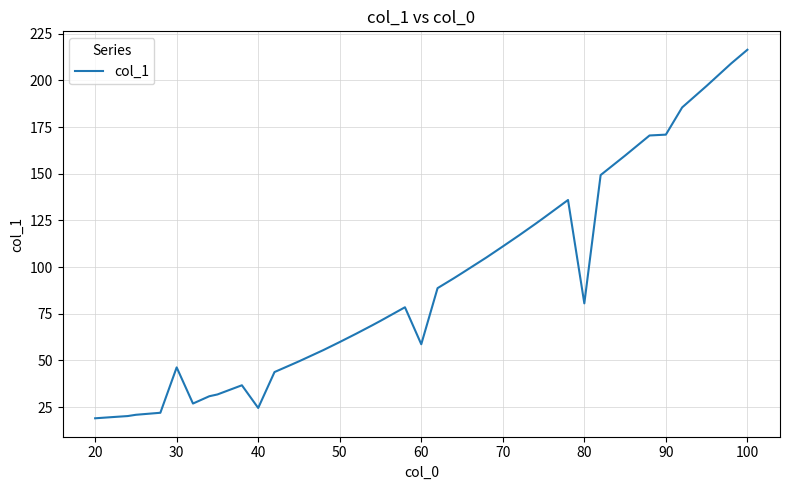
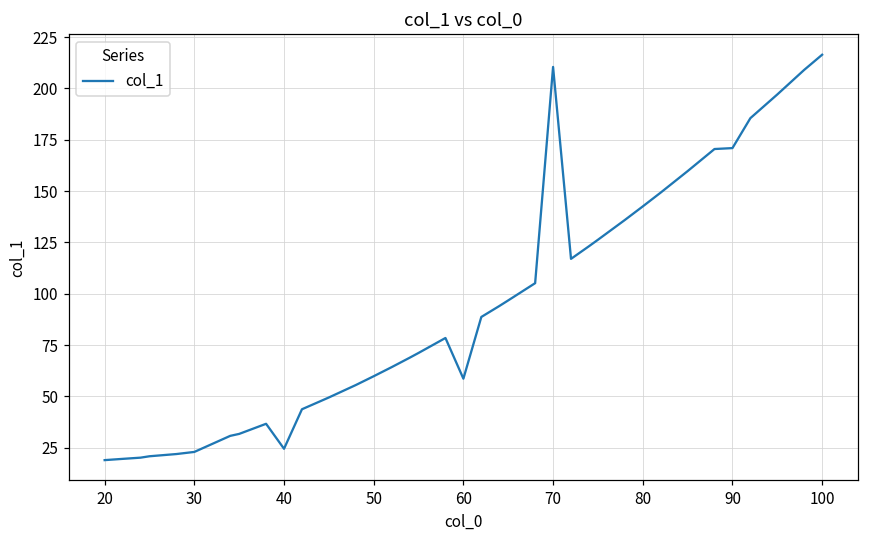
30: 46 -> 23
70: 111 -> 210
80: 81 -> 143
